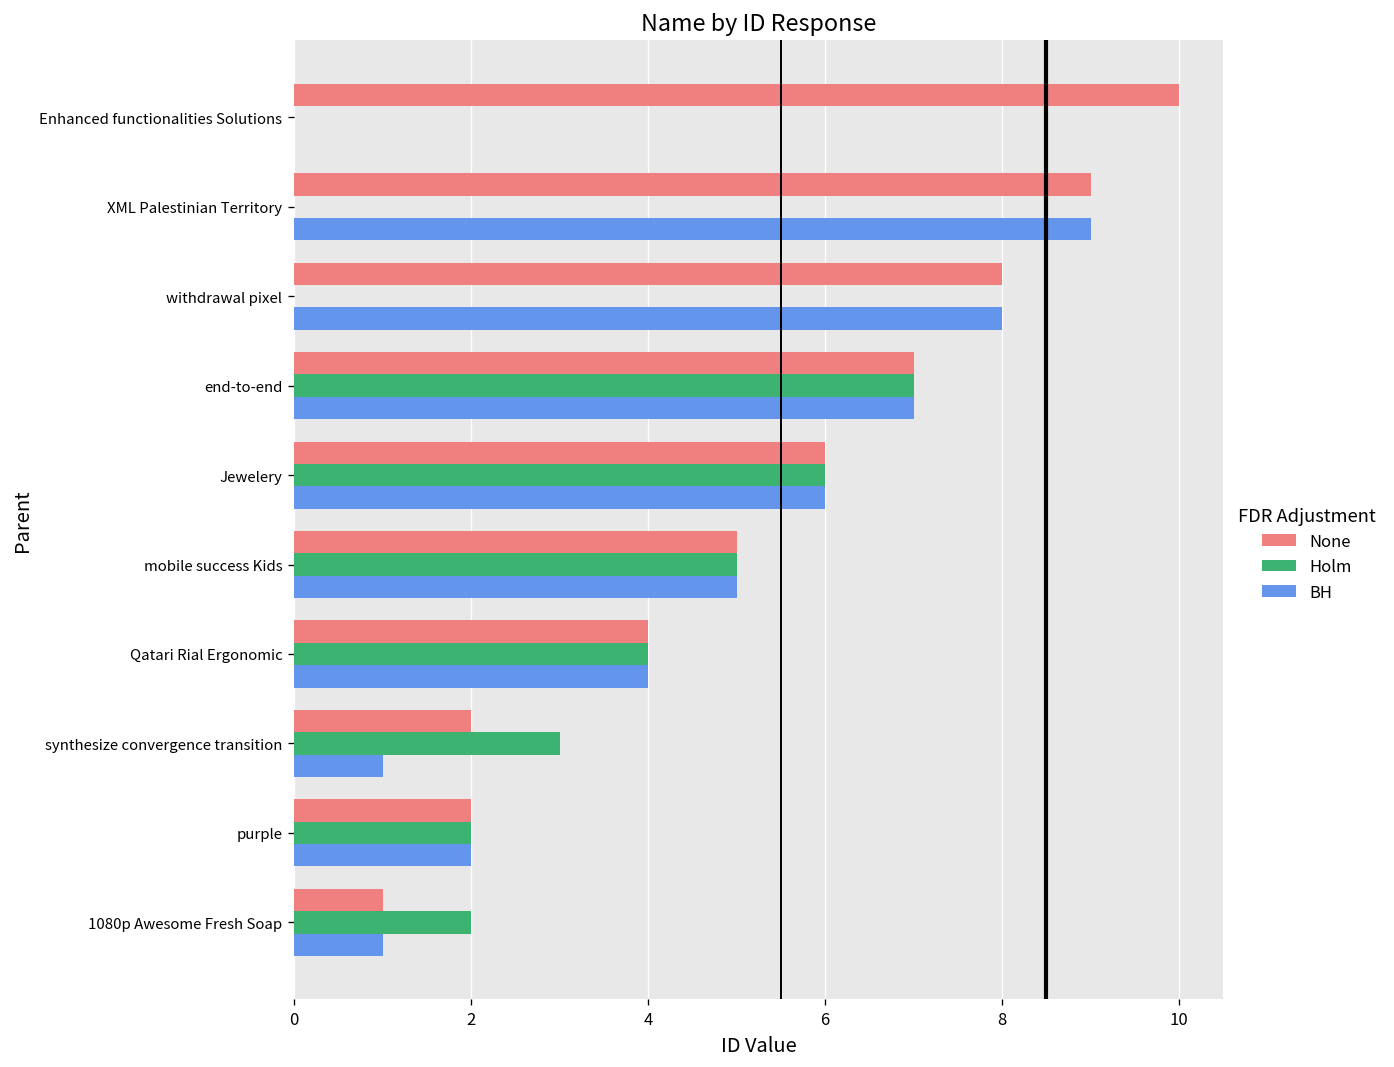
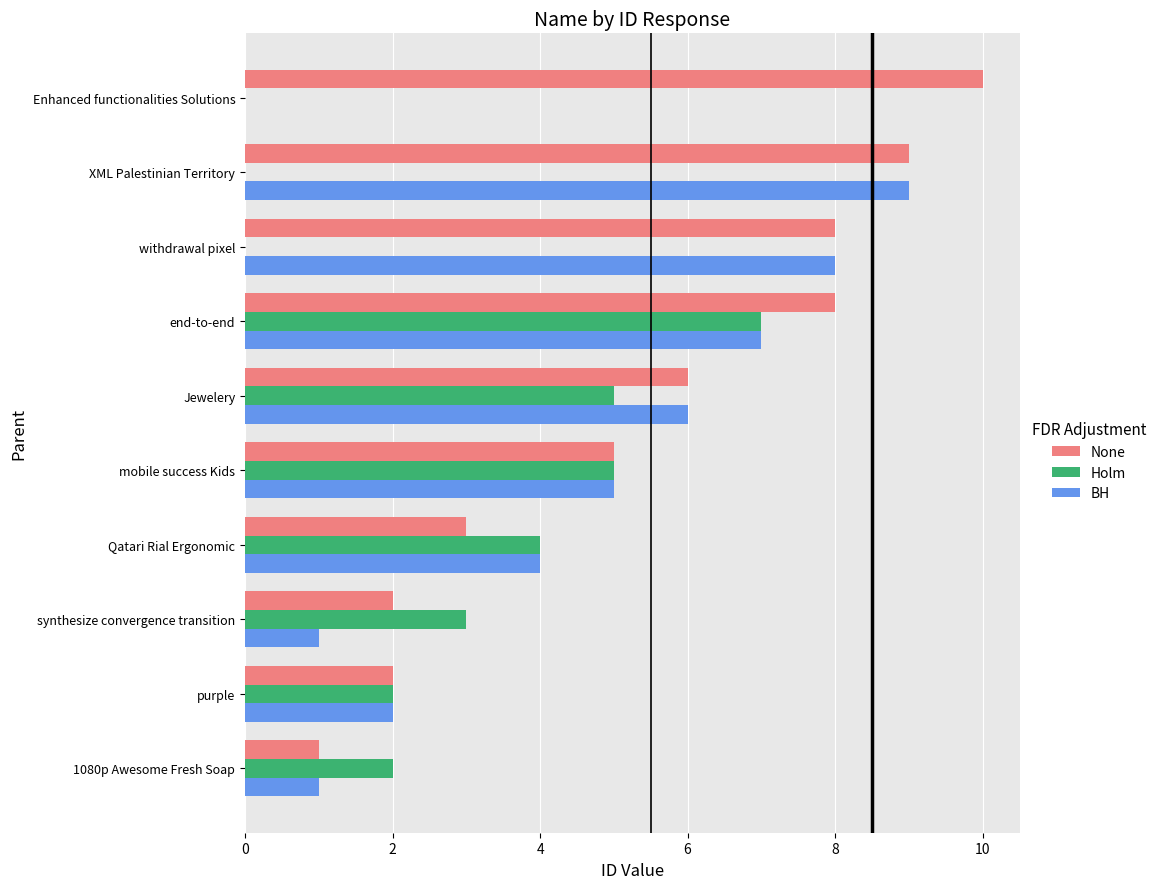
None, end-to-end: 7 -> 8
Holm, Jewelery: 6 -> 5
None, Qatari Rial Ergonomic: 4 -> 3
